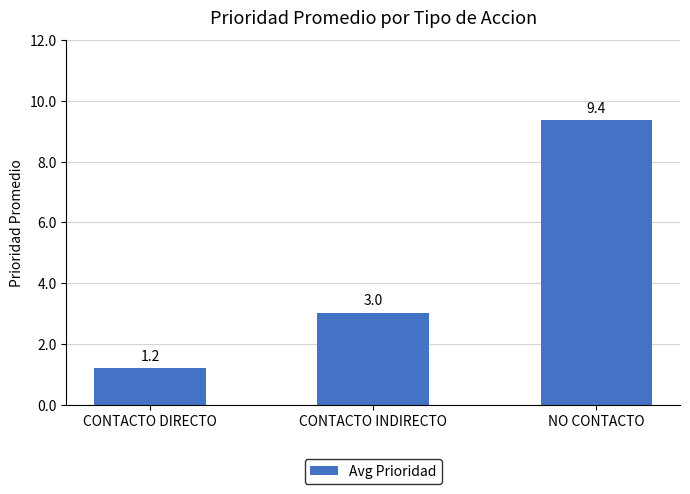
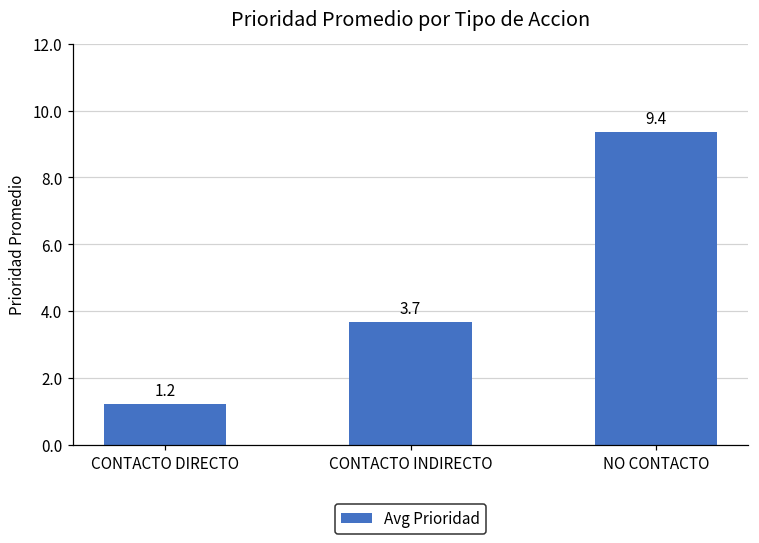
CONTACTO INDIRECTO: 3.0 -> 3.7
